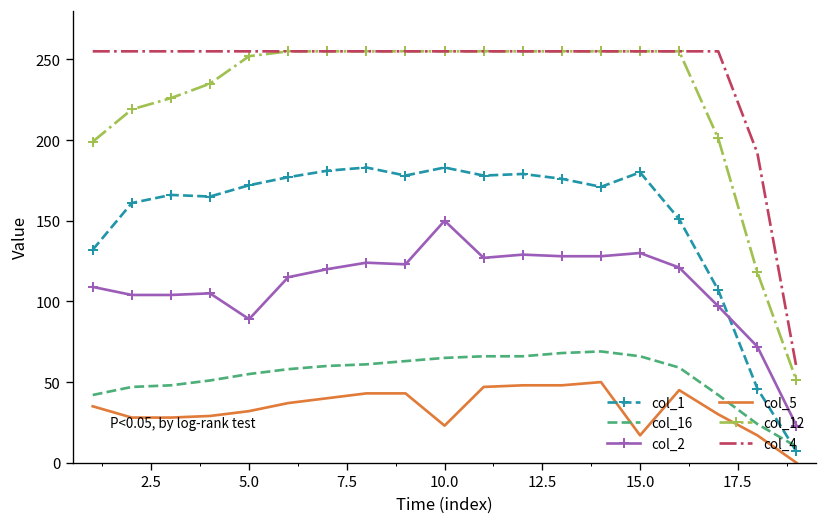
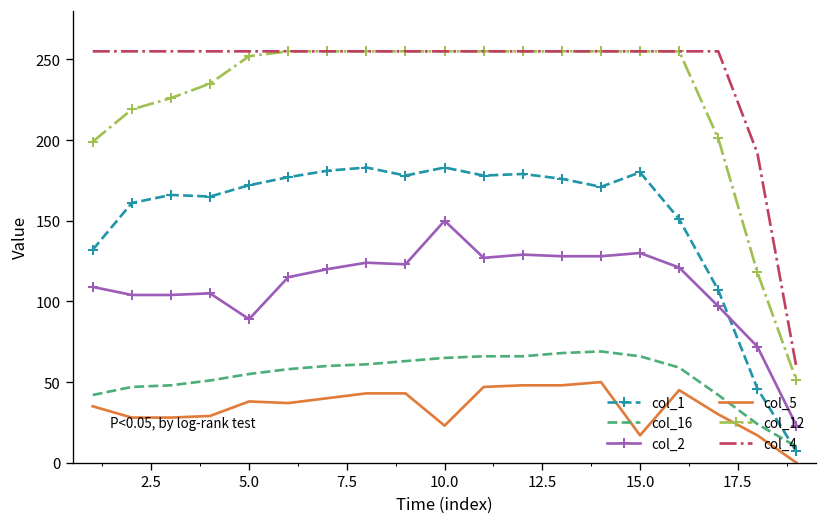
col_5, 5.0: 32 -> 38
